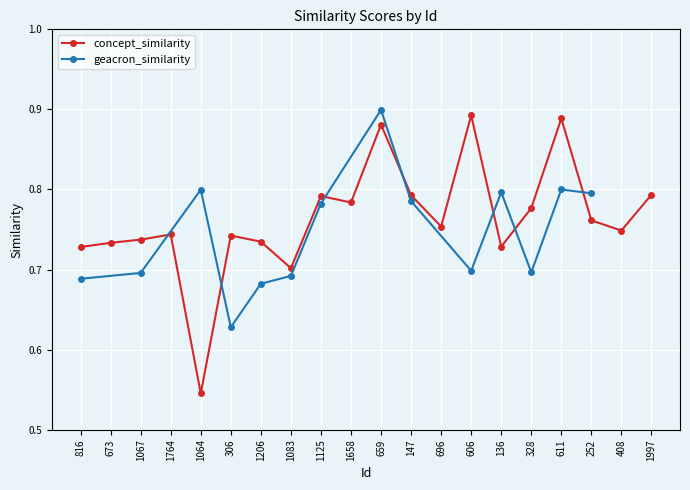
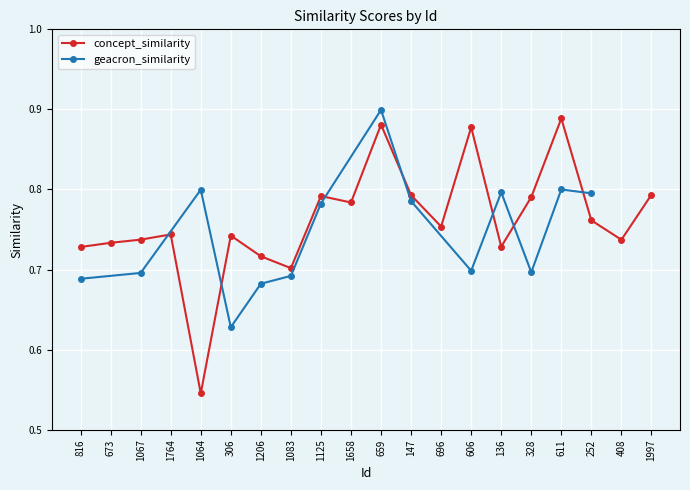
concept_similarity, 1206: 0.73 -> 0.72
concept_similarity, 606: 0.89 -> 0.88
concept_similarity, 328: 0.78 -> 0.79
concept_similarity, 408: 0.75 -> 0.74
